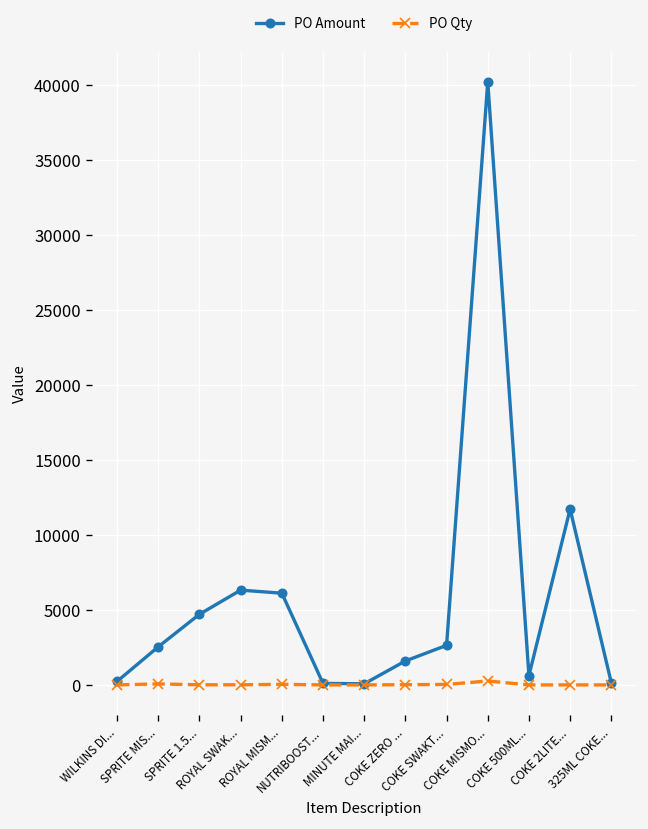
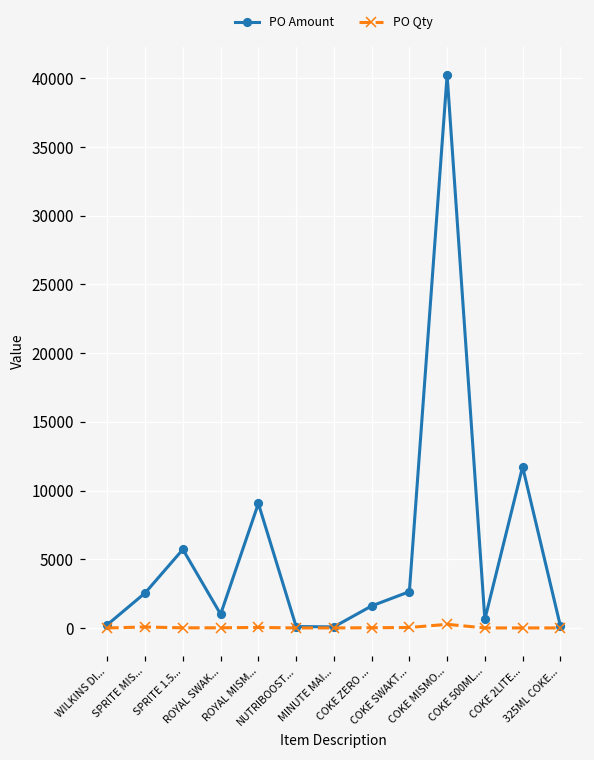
PO Amount, SPRITE 1.5...: 4700 -> 5700
PO Amount, ROYAL SWAK...: 6300 -> 1000
PO Amount, ROYAL MISM...: 6100 -> 9100
